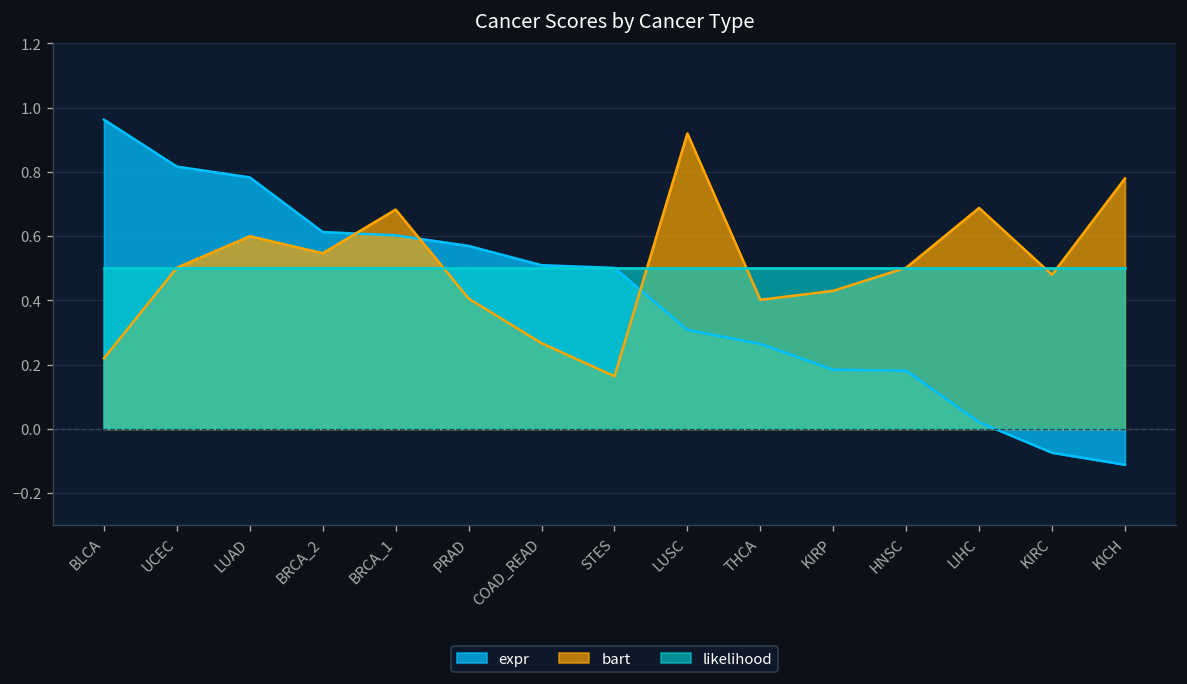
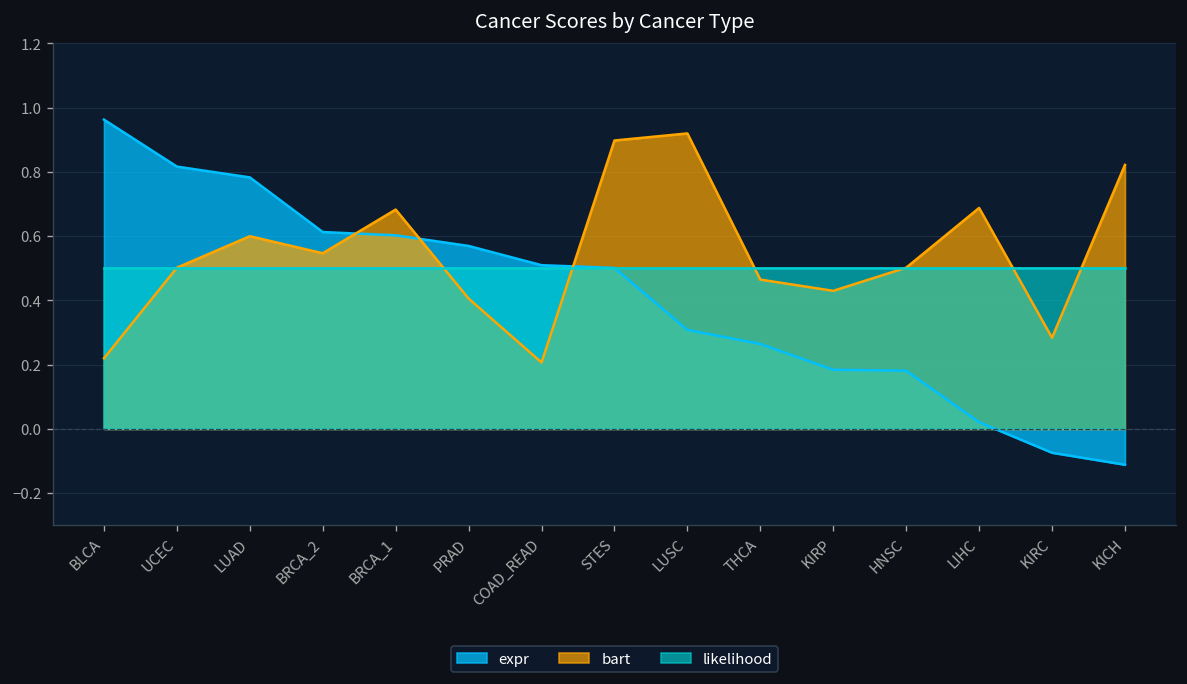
bart, COAD_READ: 0.27 -> 0.21
bart, STES: 0.16 -> 0.90
bart, THCA: 0.40 -> 0.47
bart, KIRC: 0.48 -> 0.28
bart, KICH: 0.78 -> 0.82
